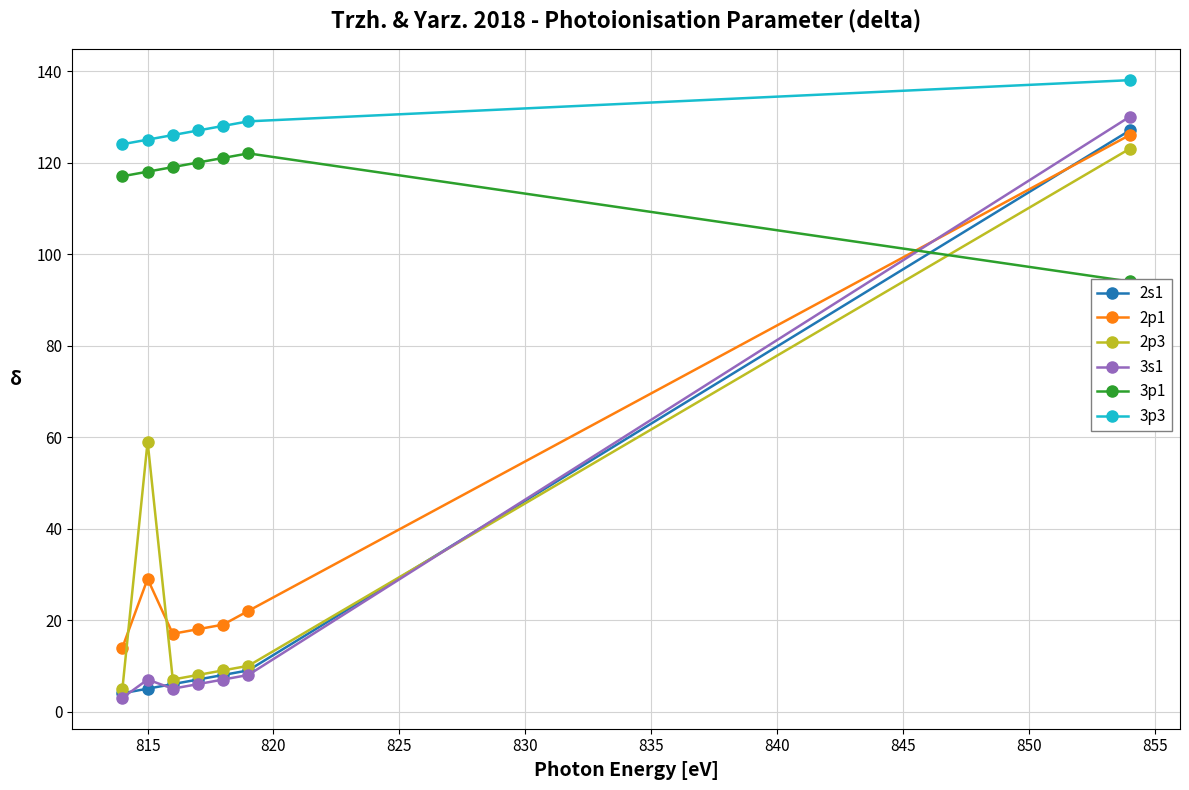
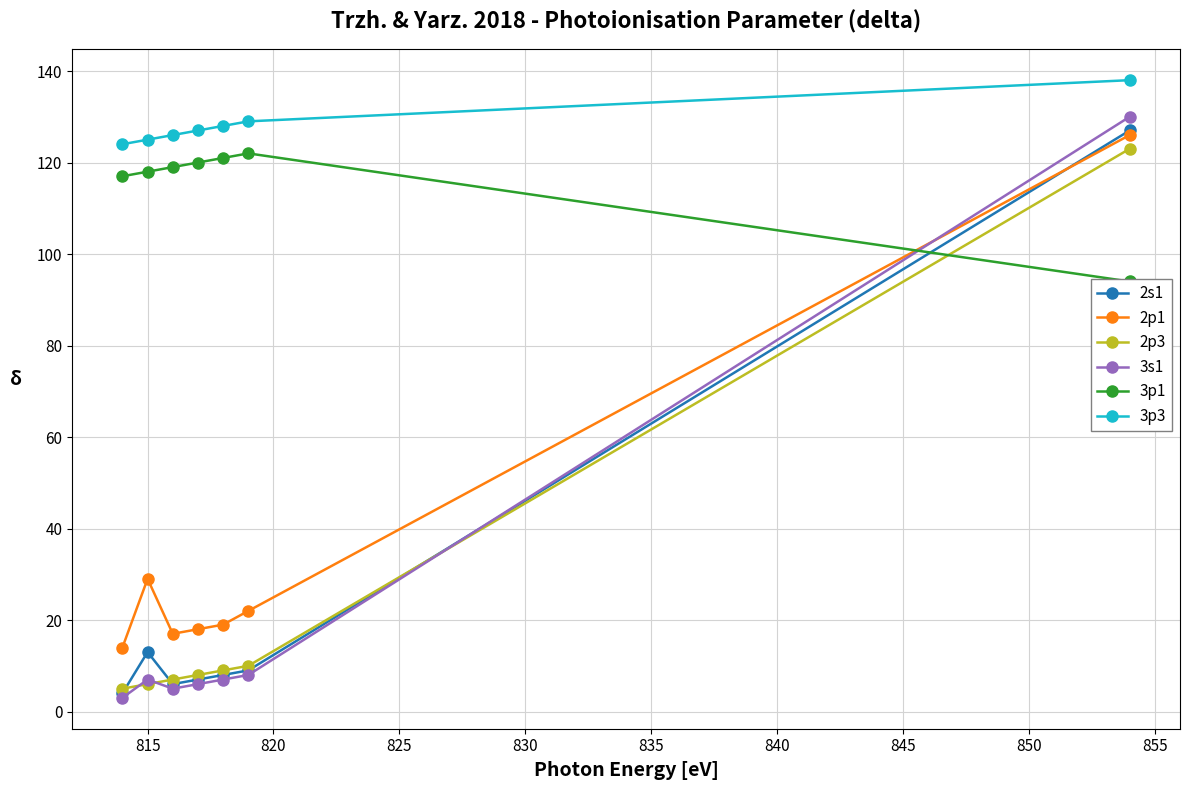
2s1, 815: 5 -> 13
2p3, 815: 59 -> 6
